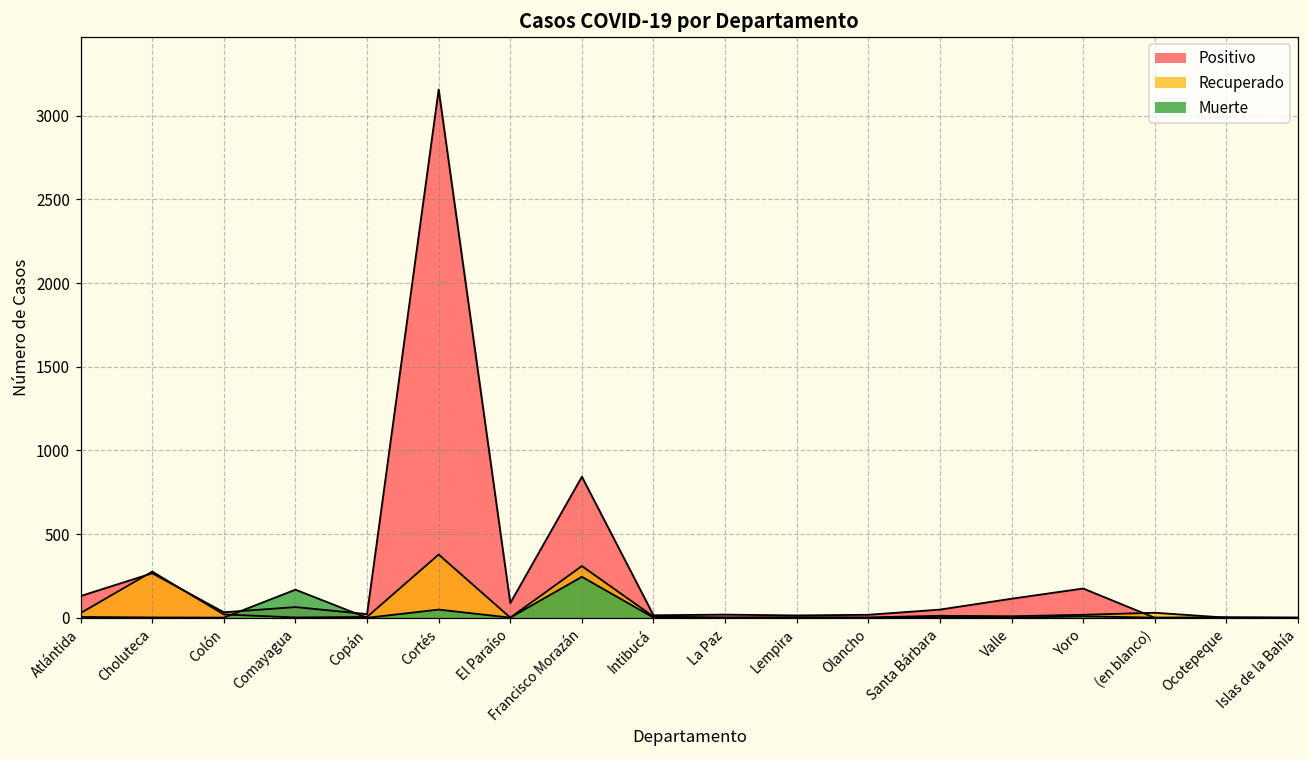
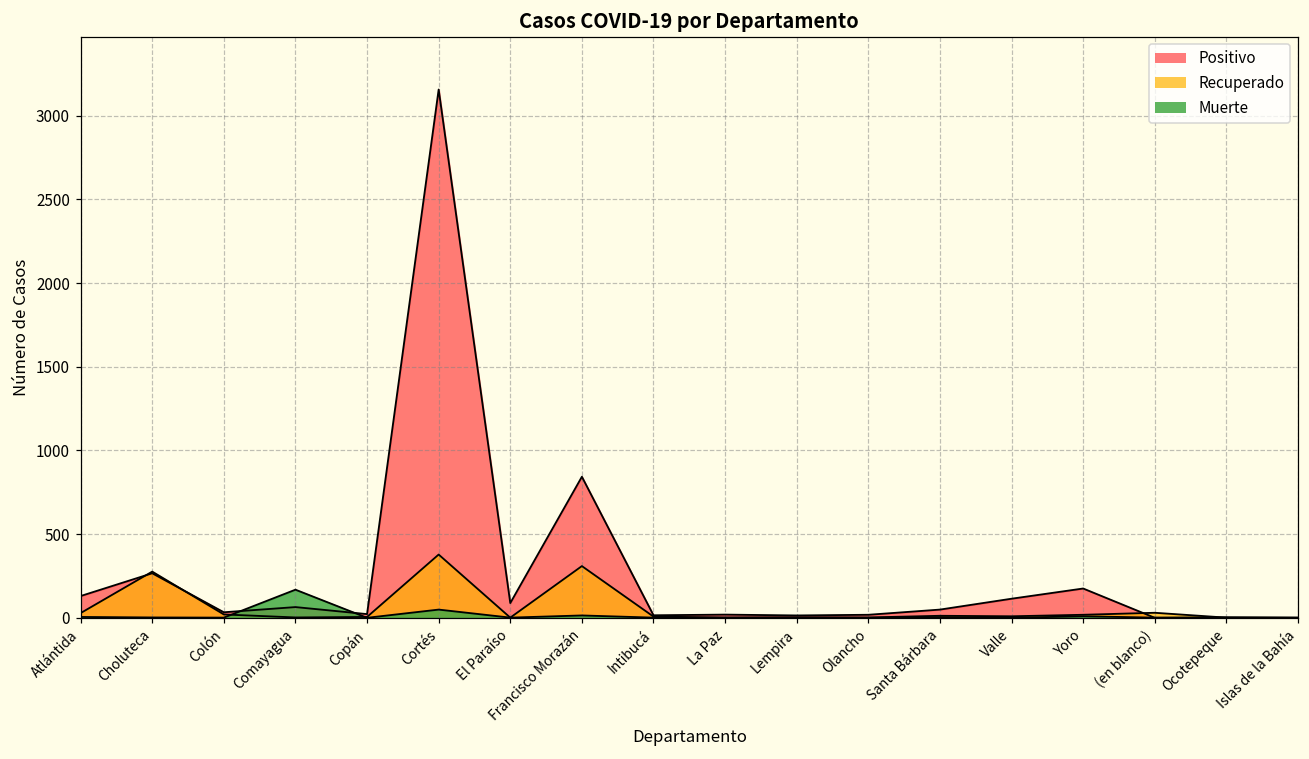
Muerte, Francisco Morazán: 250 -> 10
